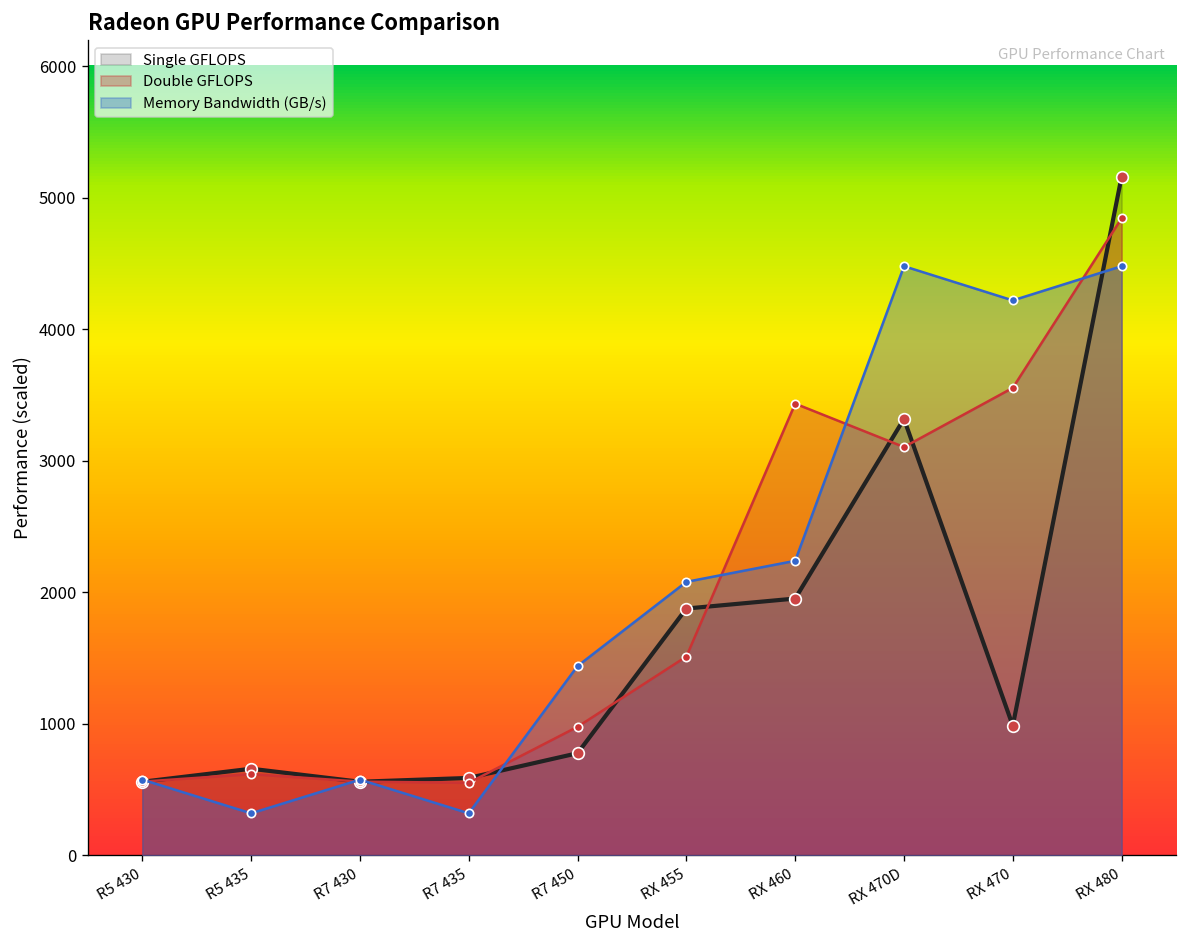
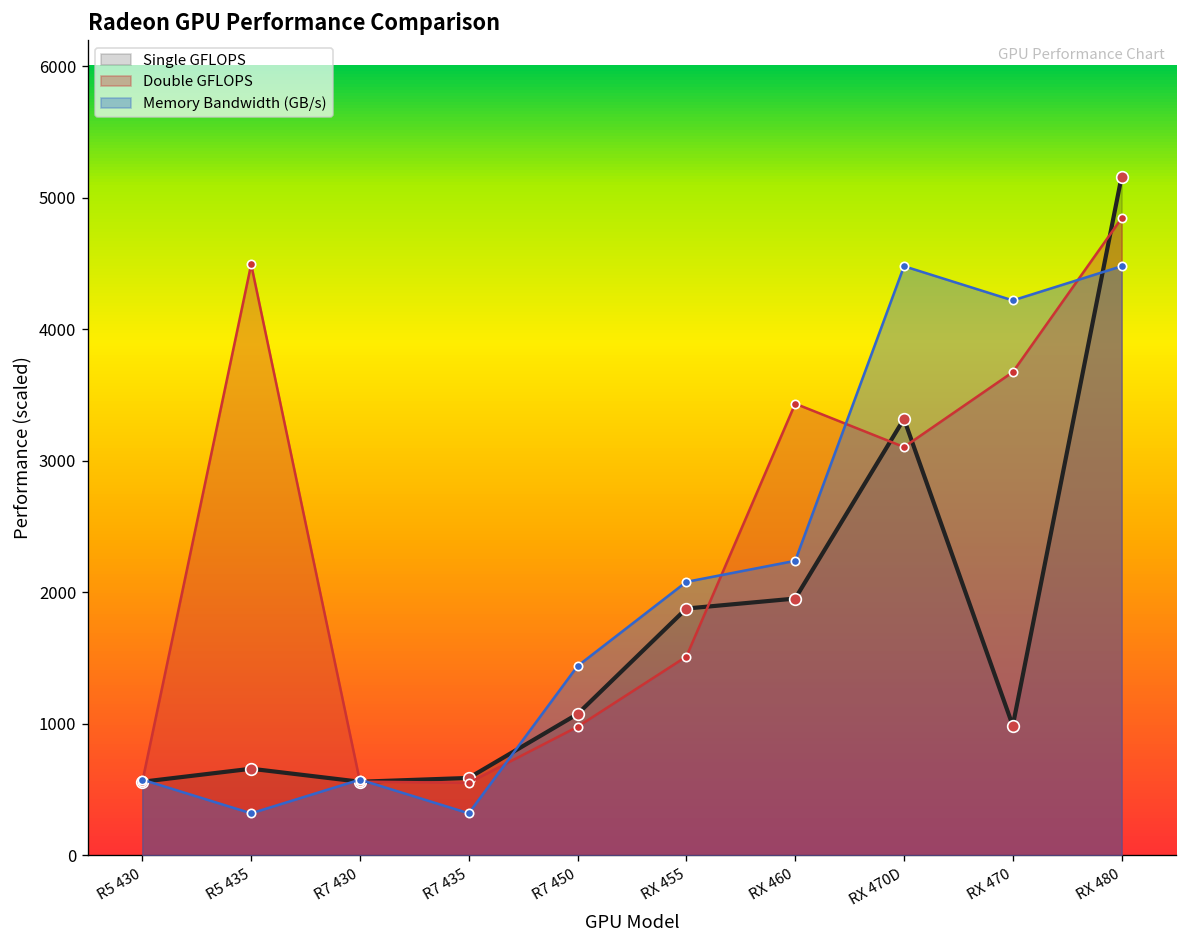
Double GFLOPS, R5 435: 620 -> 4490
Single GFLOPS, R7 450: 780 -> 1080
Double GFLOPS, RX 470: 3560 -> 3680
